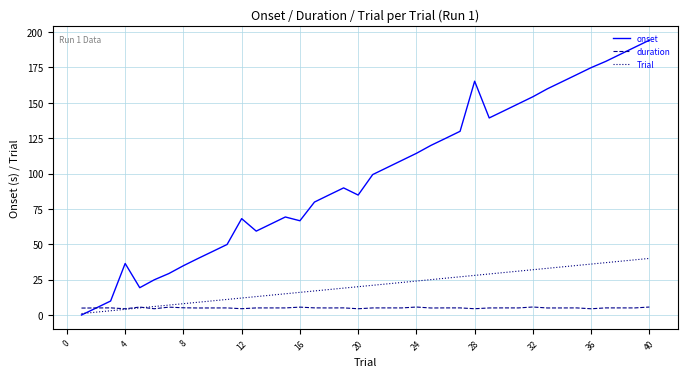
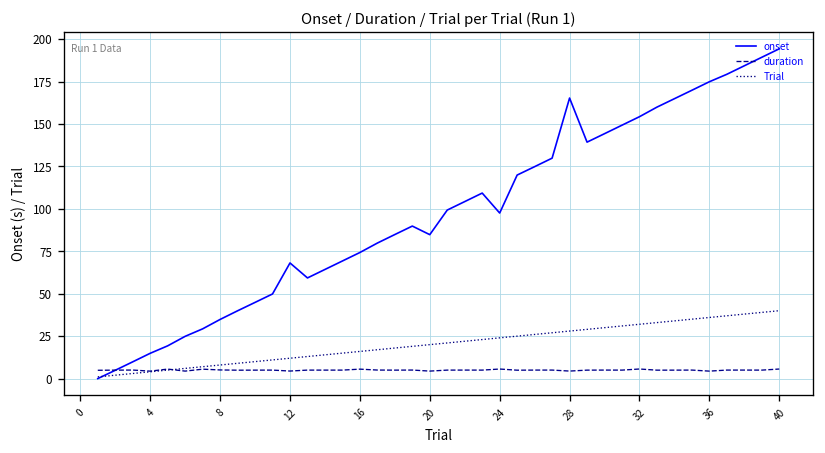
onset, 4: 36 -> 15
onset, 16: 67 -> 74
onset, 24: 114 -> 98
